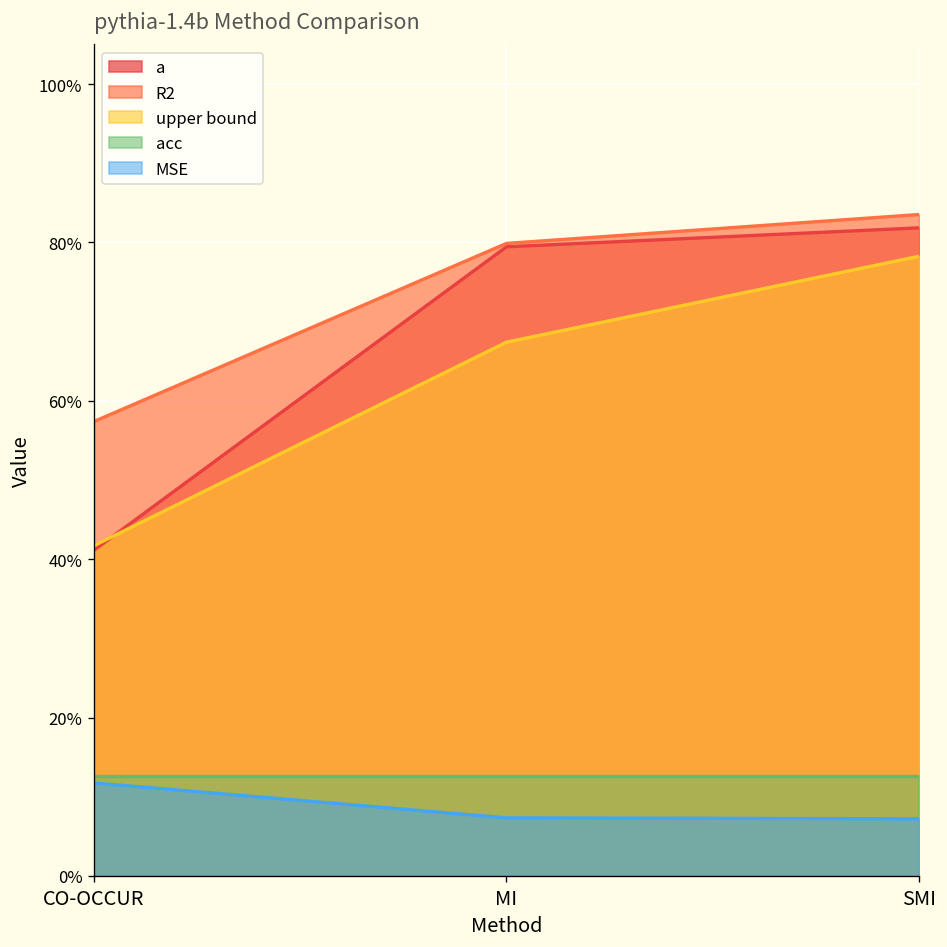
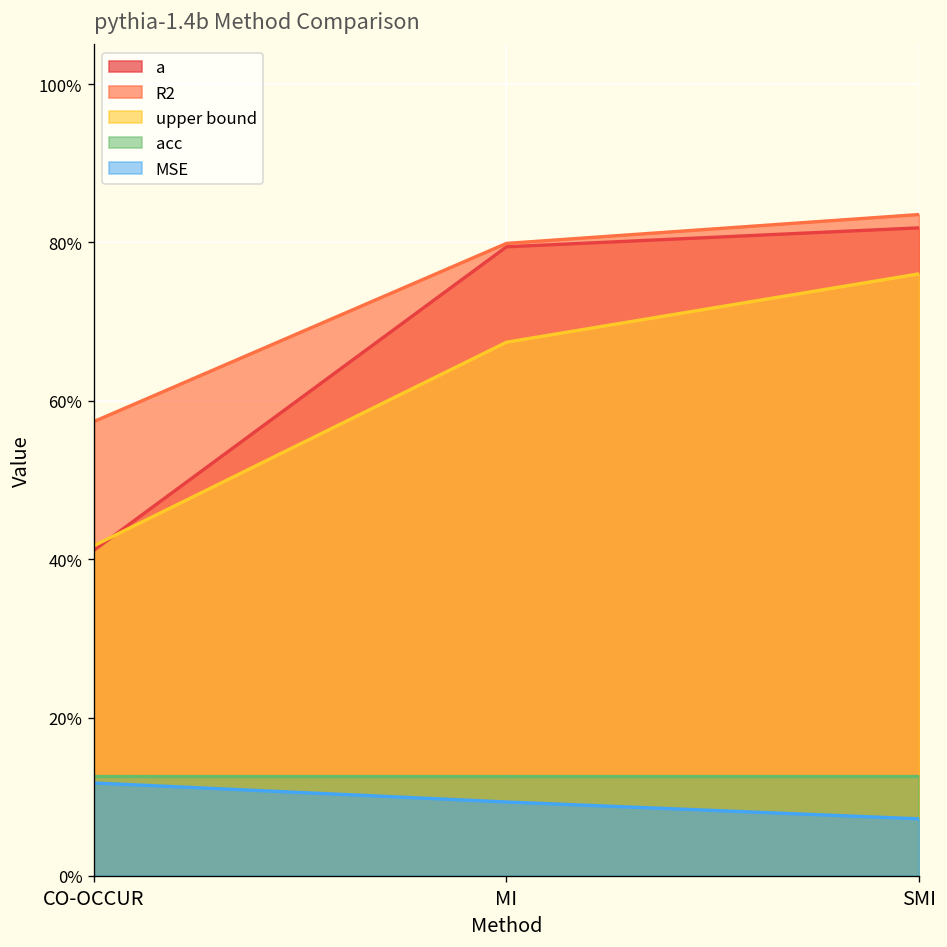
MSE, MI: 7% -> 9%
upper bound, SMI: 78% -> 76%
